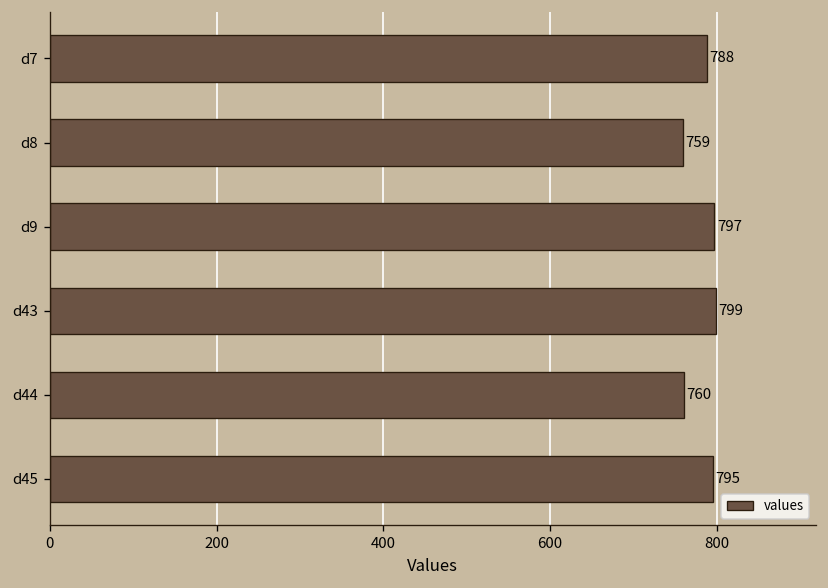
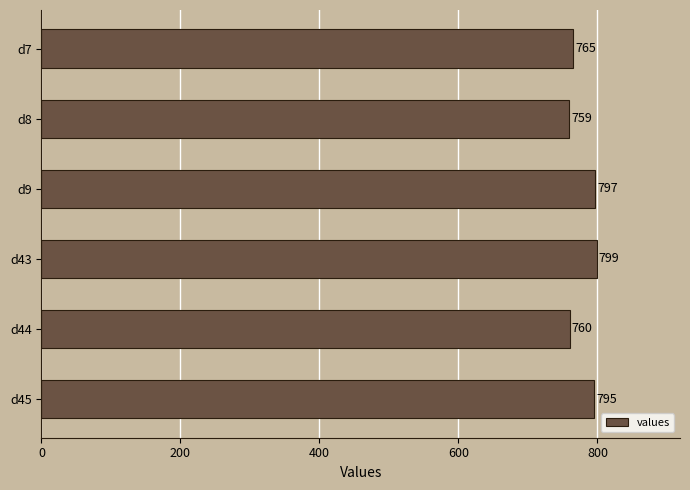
d7: 788 -> 765
